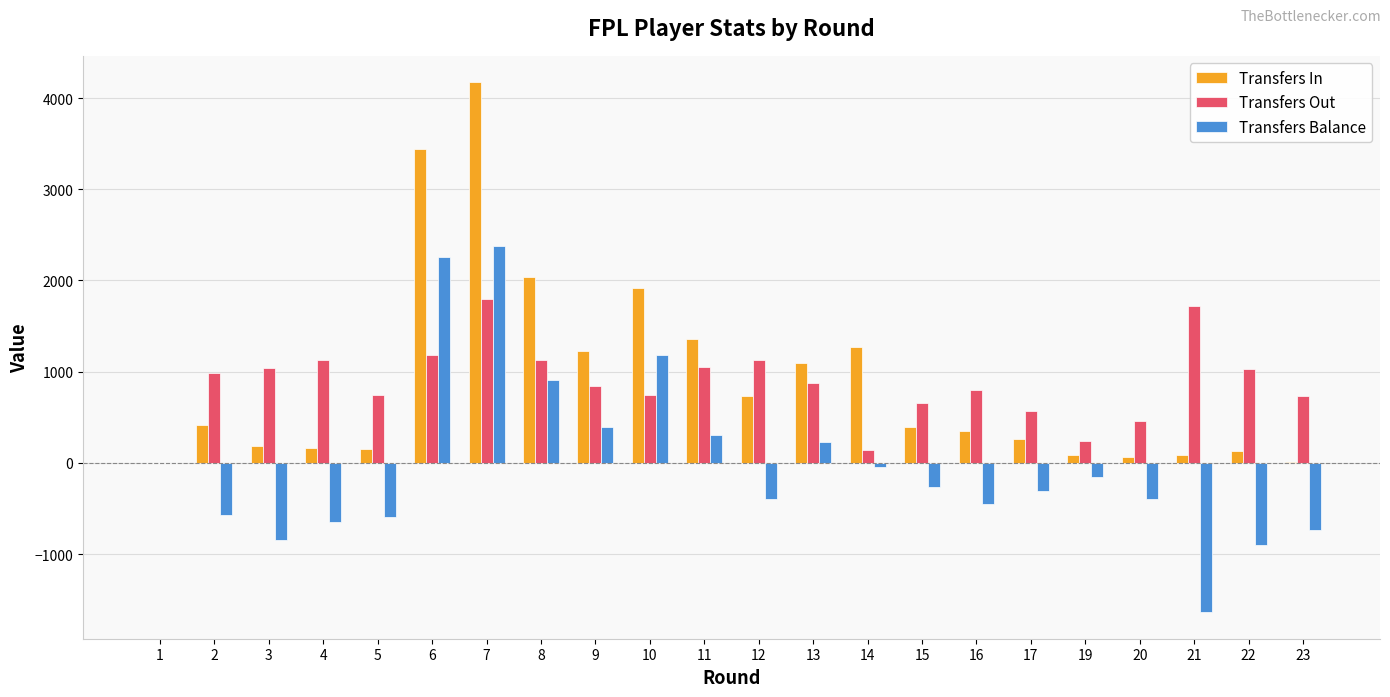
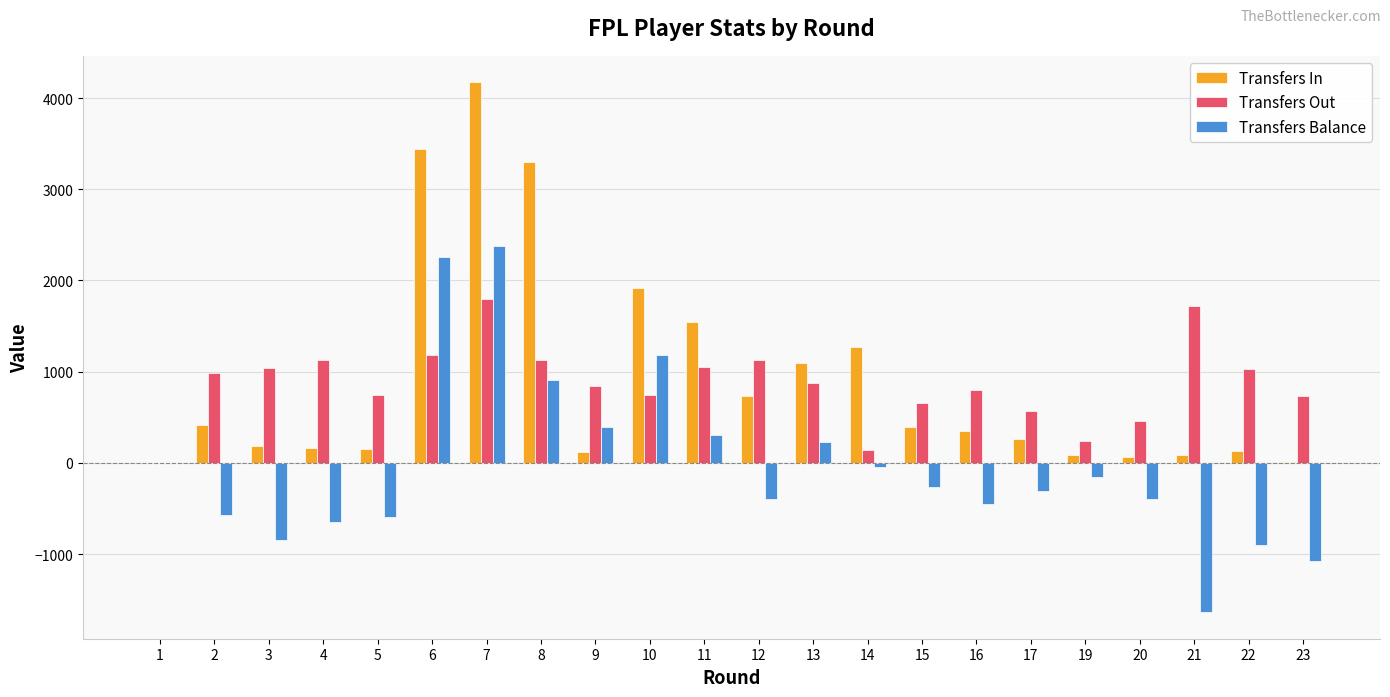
Transfers In, 8: 2000 -> 3300
Transfers In, 9: 1200 -> 100
Transfers In, 11: 1400 -> 1500
Transfers Balance, 23: -700 -> -1100
